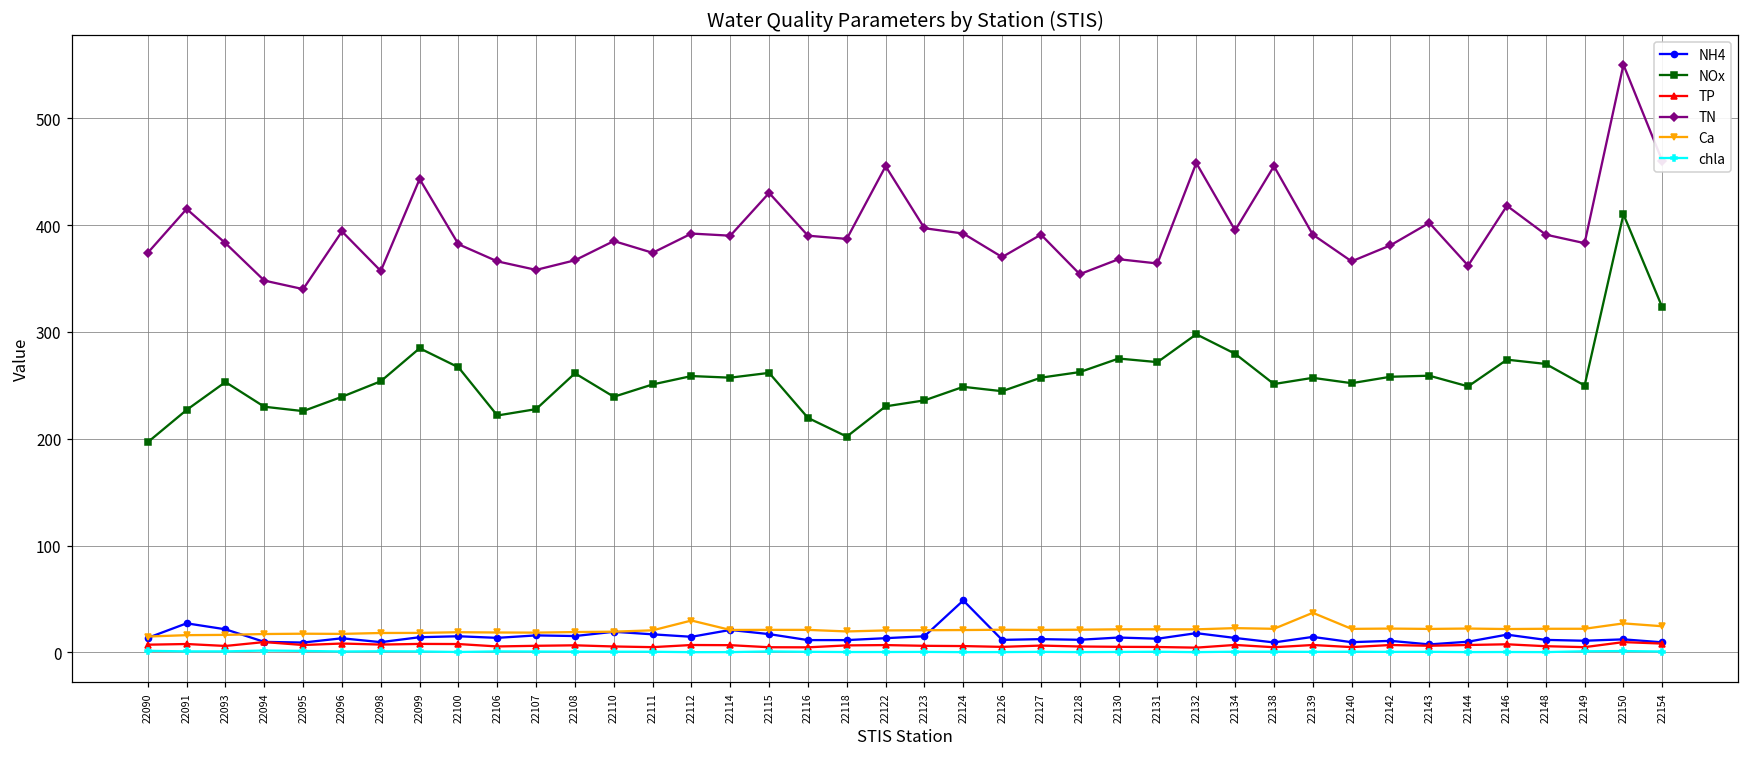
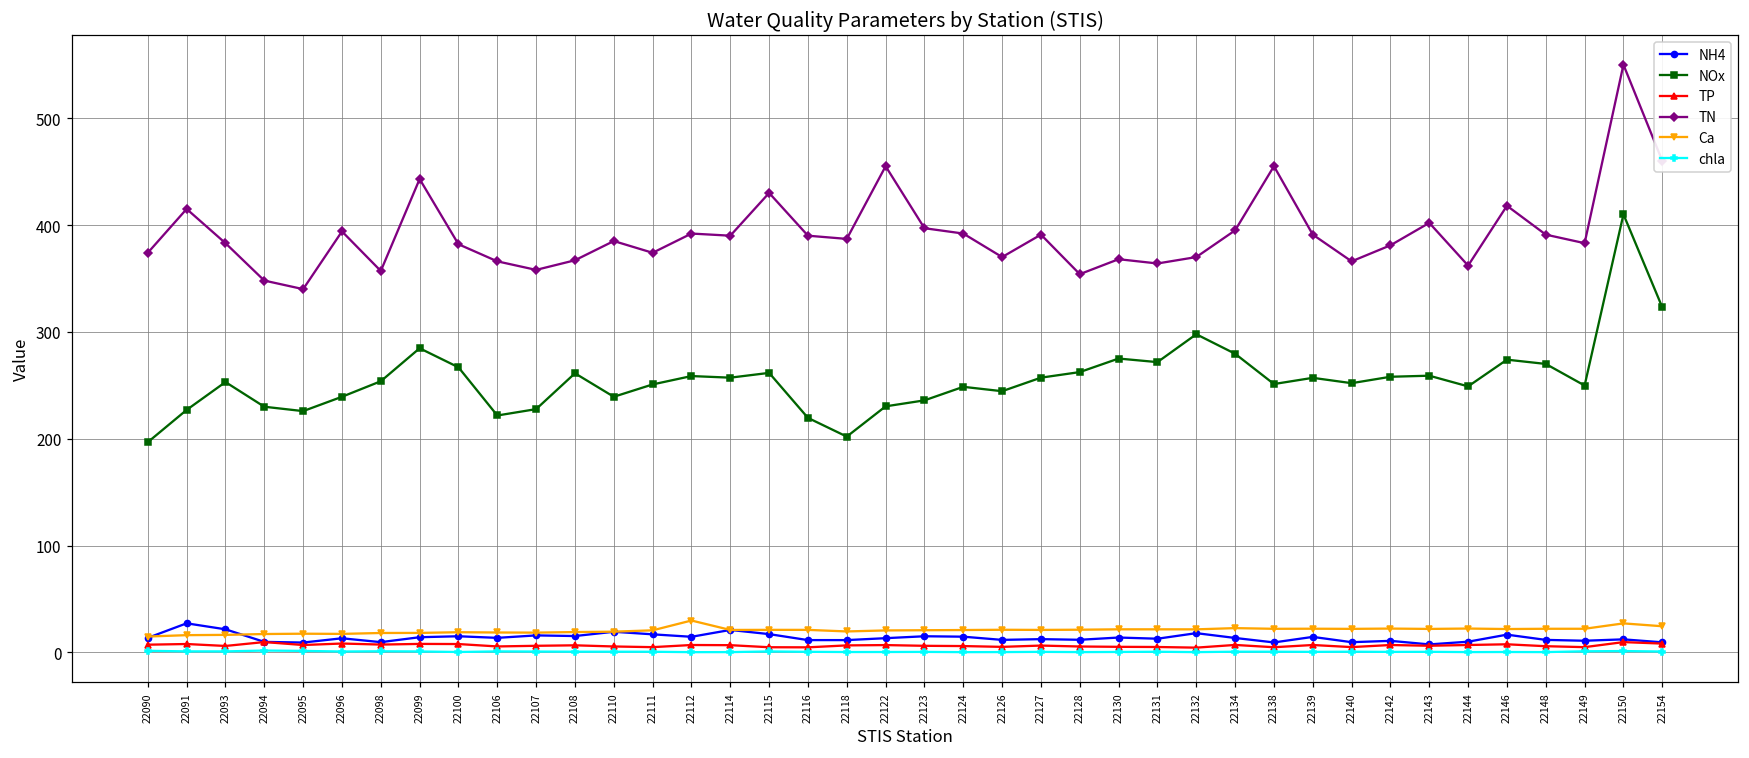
NH4, 22124: 50 -> 10
TN, 22132: 460 -> 370
Ca, 22139: 40 -> 20
